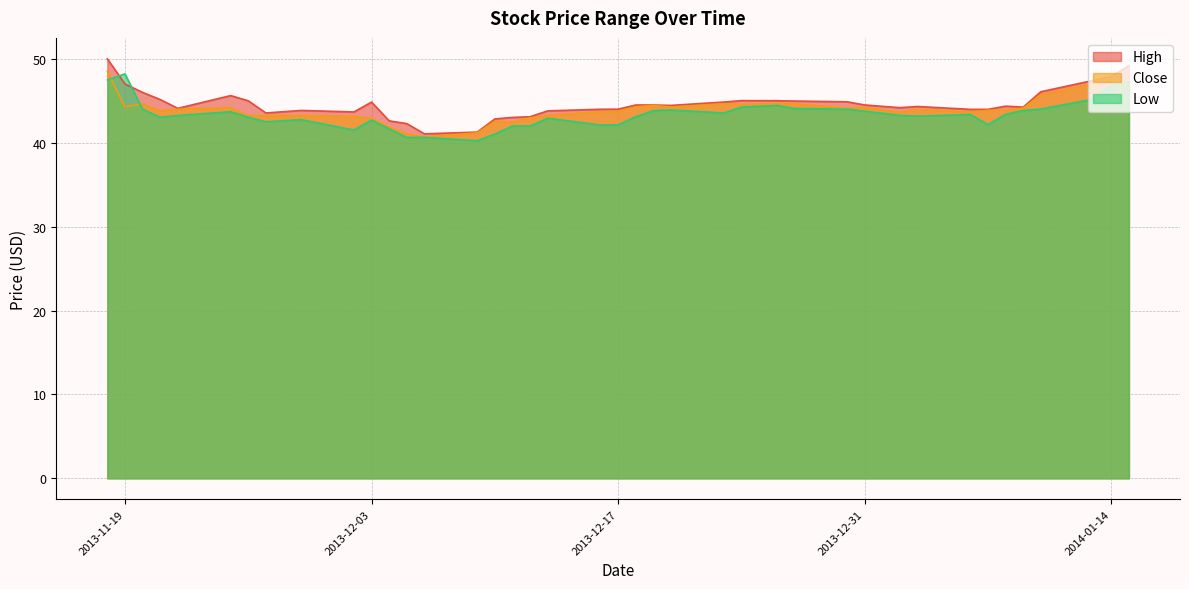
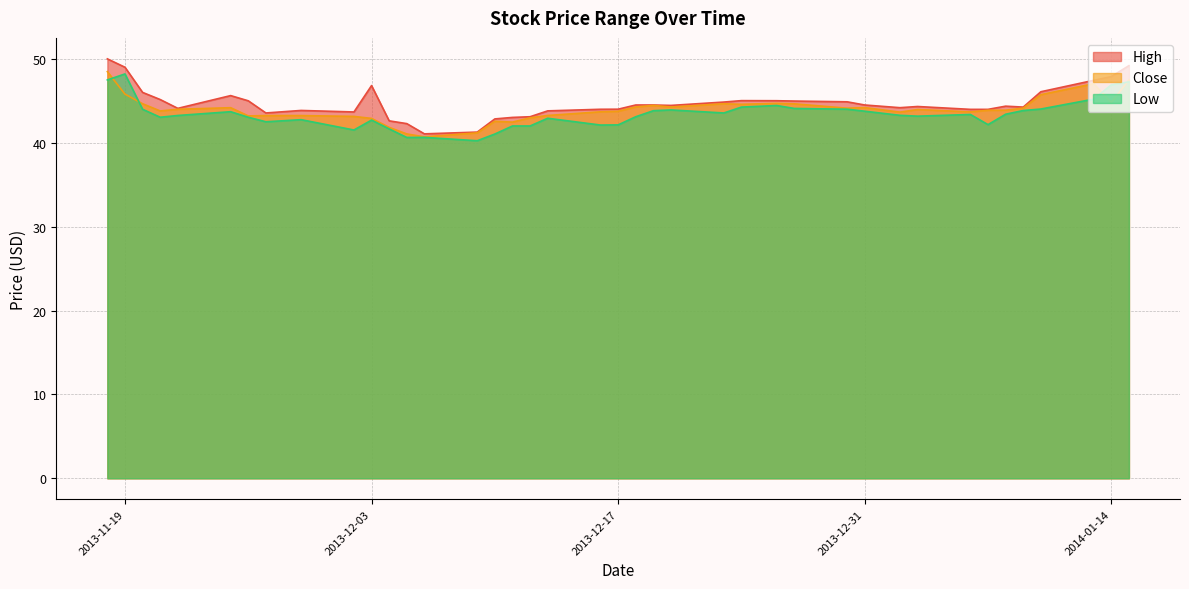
High, 2013-11-19: 47 -> 49
Close, 2013-11-19: 44 -> 46
High, 2013-12-03: 45 -> 47
